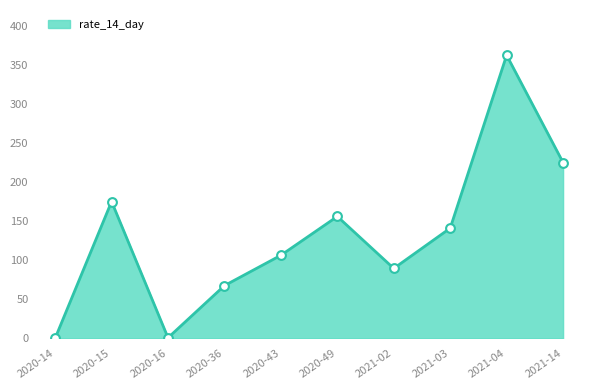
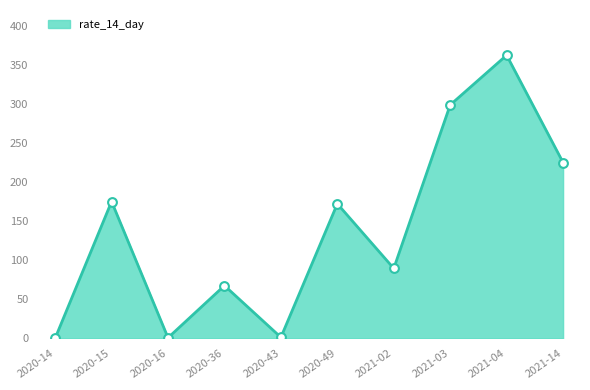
2020-43: 110 -> 0
2020-49: 160 -> 170
2021-03: 140 -> 300
